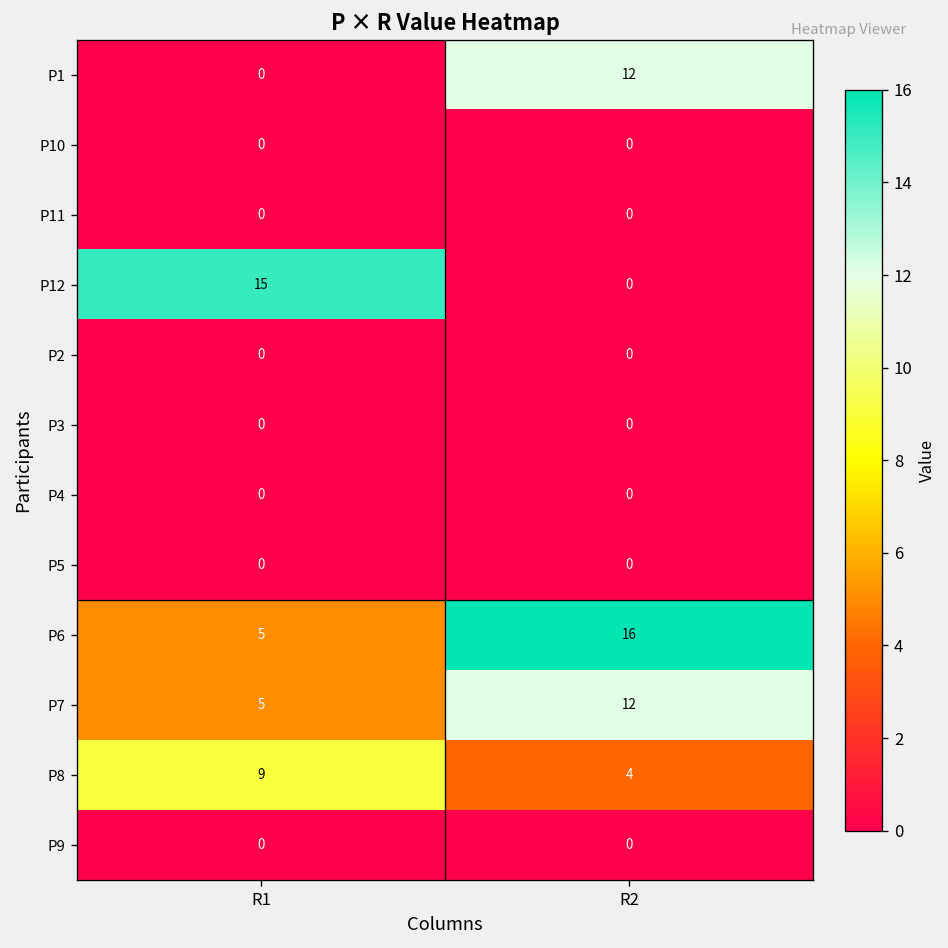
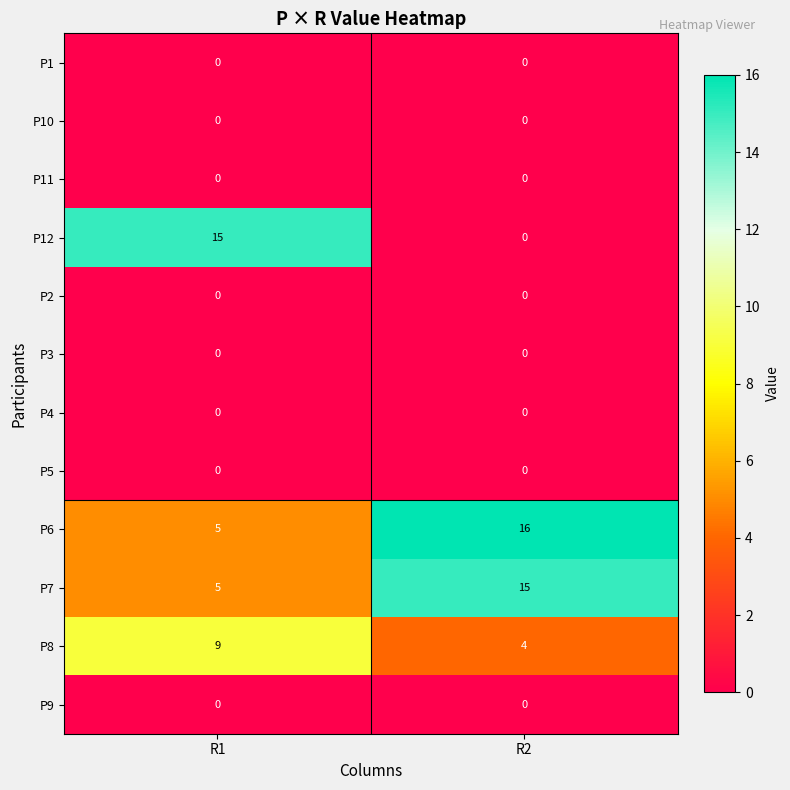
P1, R2: 12 -> 0
P7, R2: 12 -> 15
